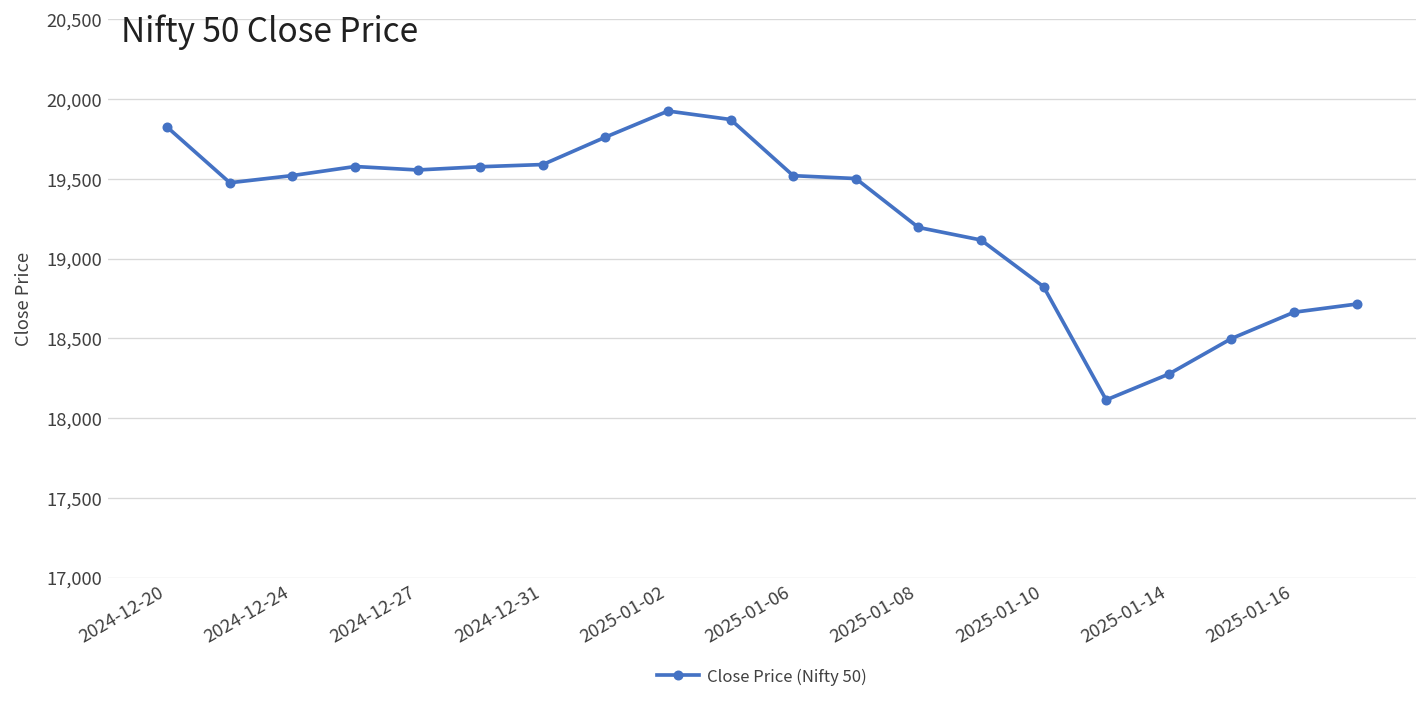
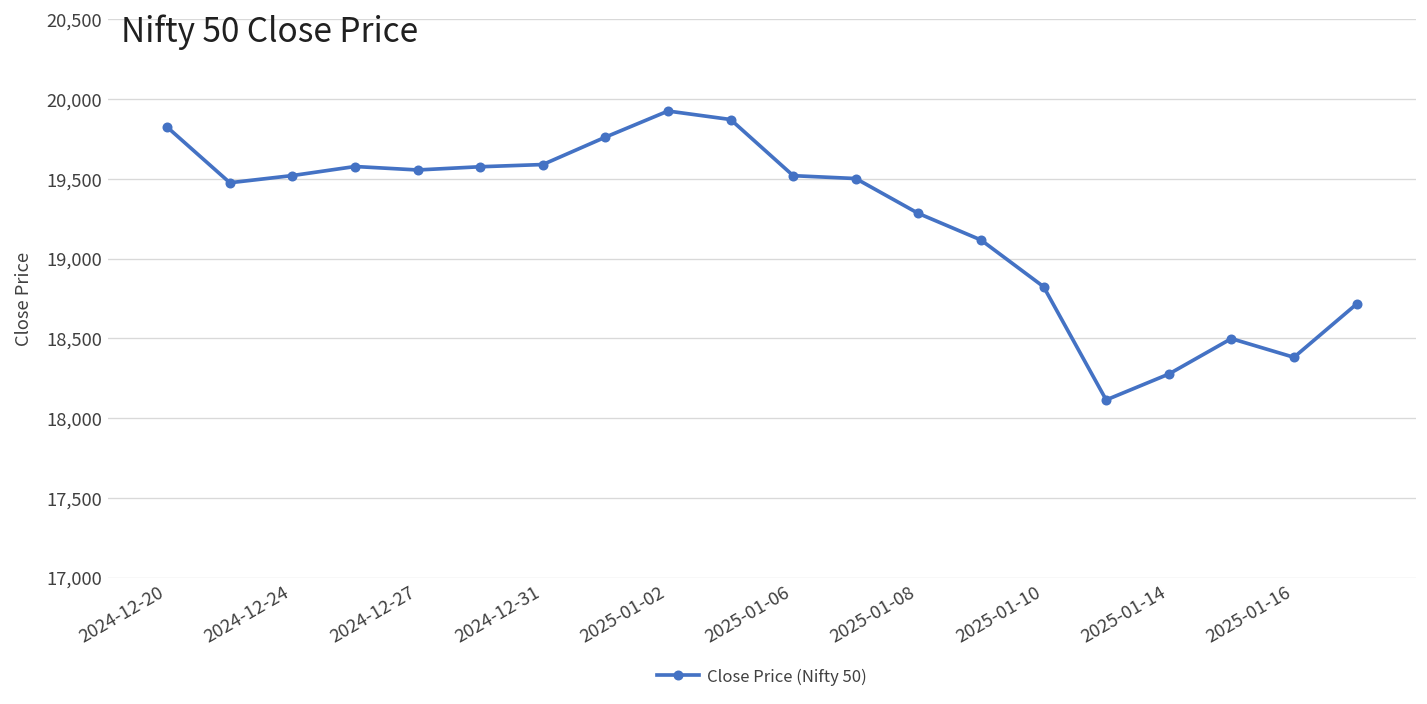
2025-01-08: 19,200 -> 19,280
2025-01-16: 18,660 -> 18,380
